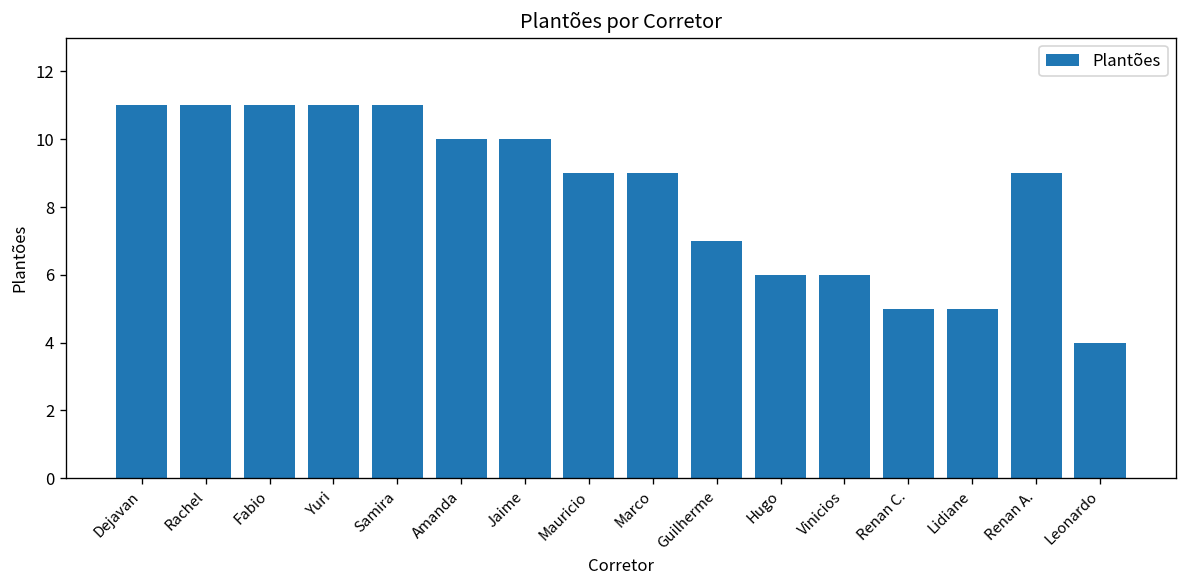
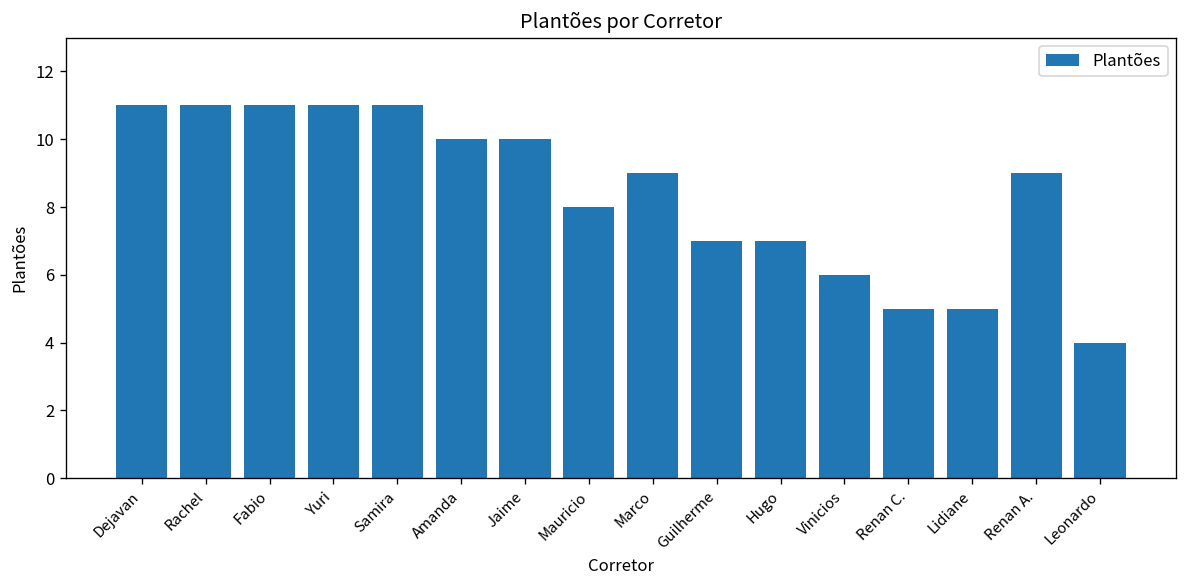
Mauricio: 9 -> 8
Hugo: 6 -> 7
